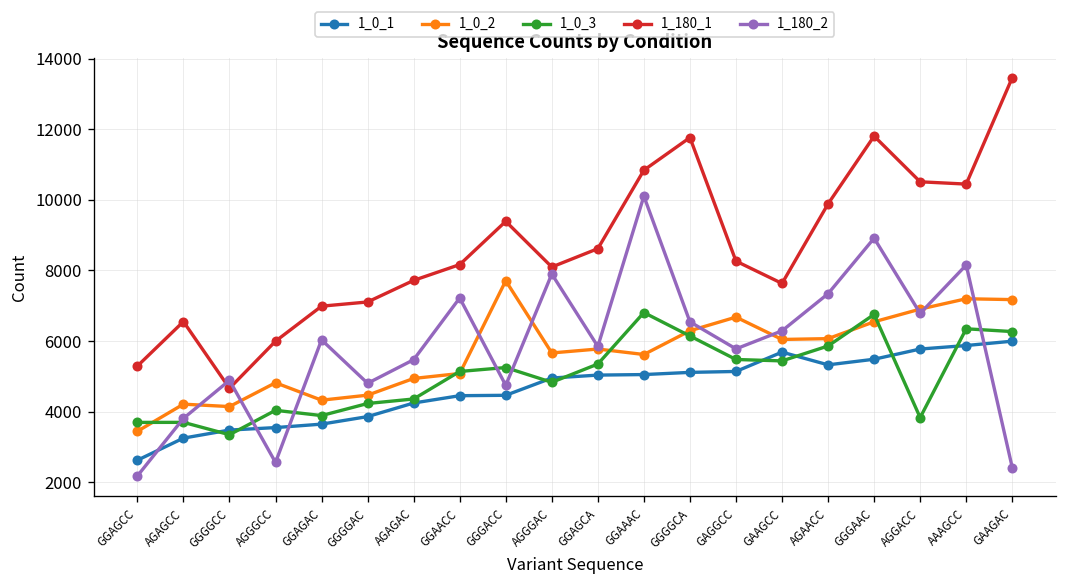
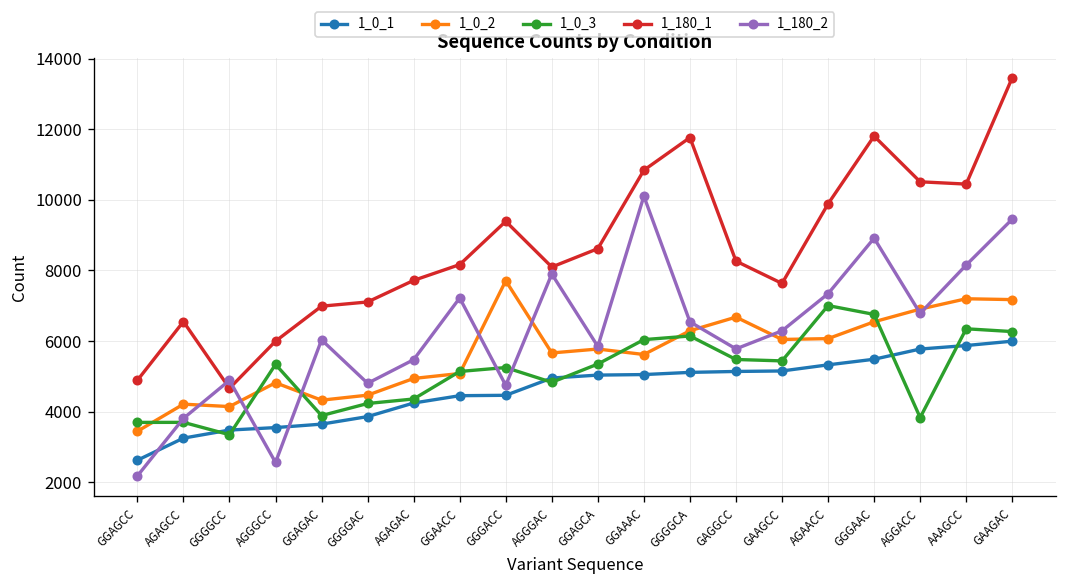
1_180_1, GGAGCC: 5300 -> 4900
1_0_3, AGGGCC: 4000 -> 5300
1_0_3, GGAAAC: 6800 -> 6000
1_0_1, GAAGCC: 5700 -> 5200
1_0_3, AGAACC: 5900 -> 7000
1_180_2, GAAGAC: 2400 -> 9500
